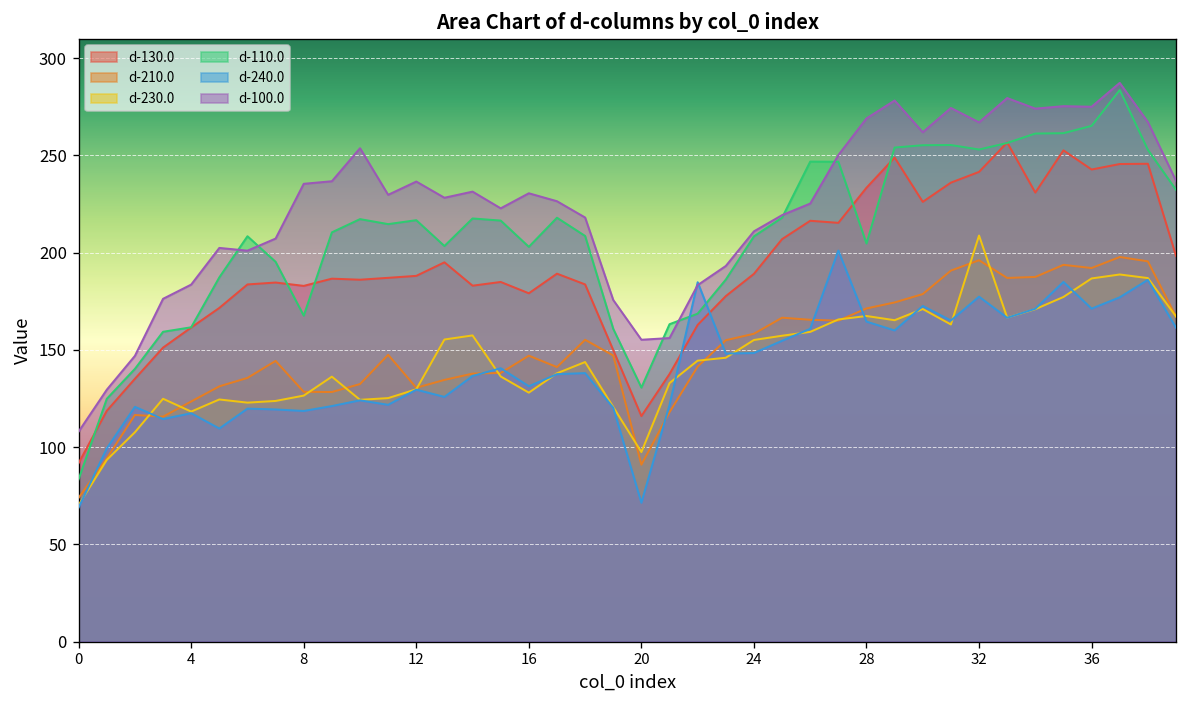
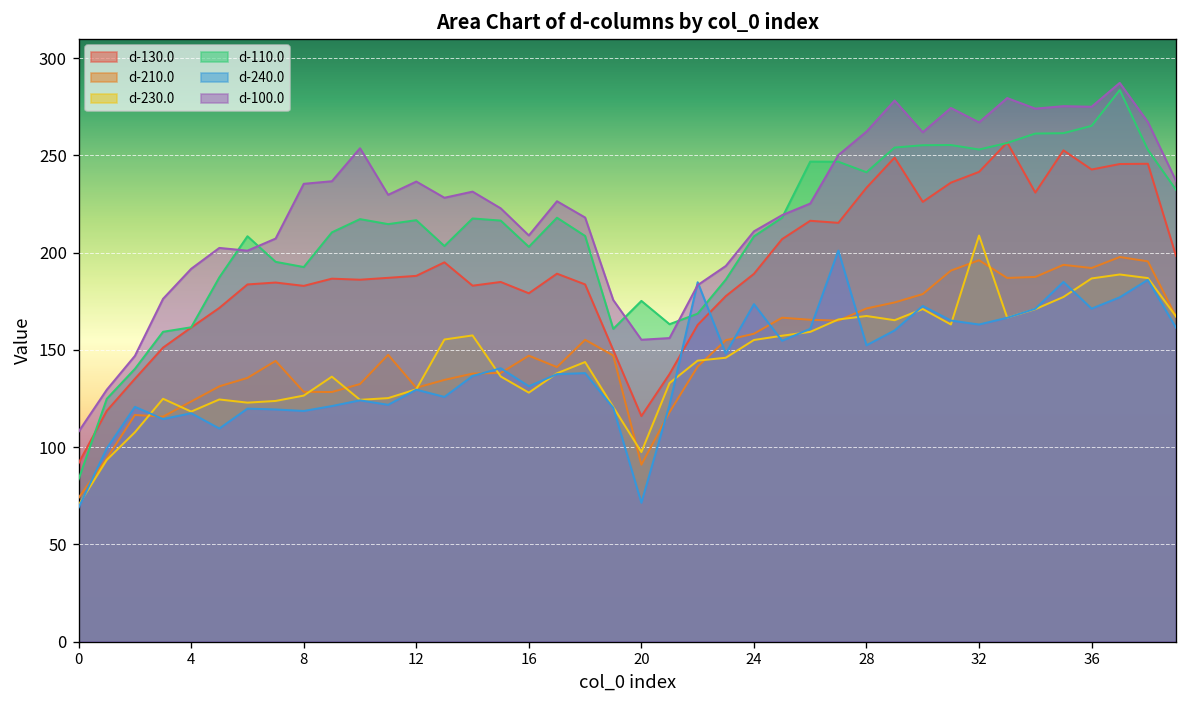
d-100.0, 4: 184 -> 192
d-110.0, 8: 168 -> 193
d-100.0, 16: 231 -> 209
d-110.0, 20: 131 -> 175
d-240.0, 24: 148 -> 174
d-110.0, 28: 205 -> 241
d-240.0, 28: 165 -> 152
d-100.0, 28: 269 -> 262
d-240.0, 32: 177 -> 163
